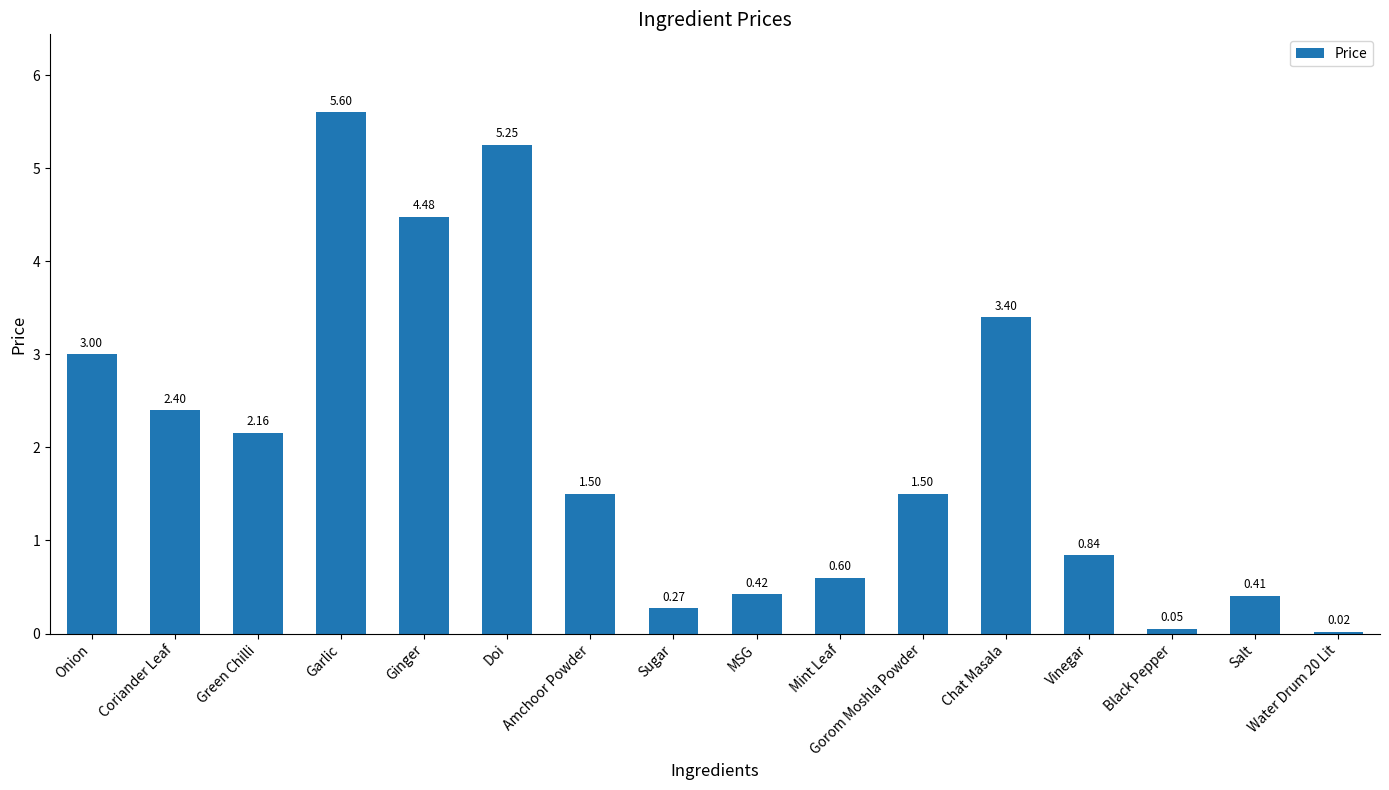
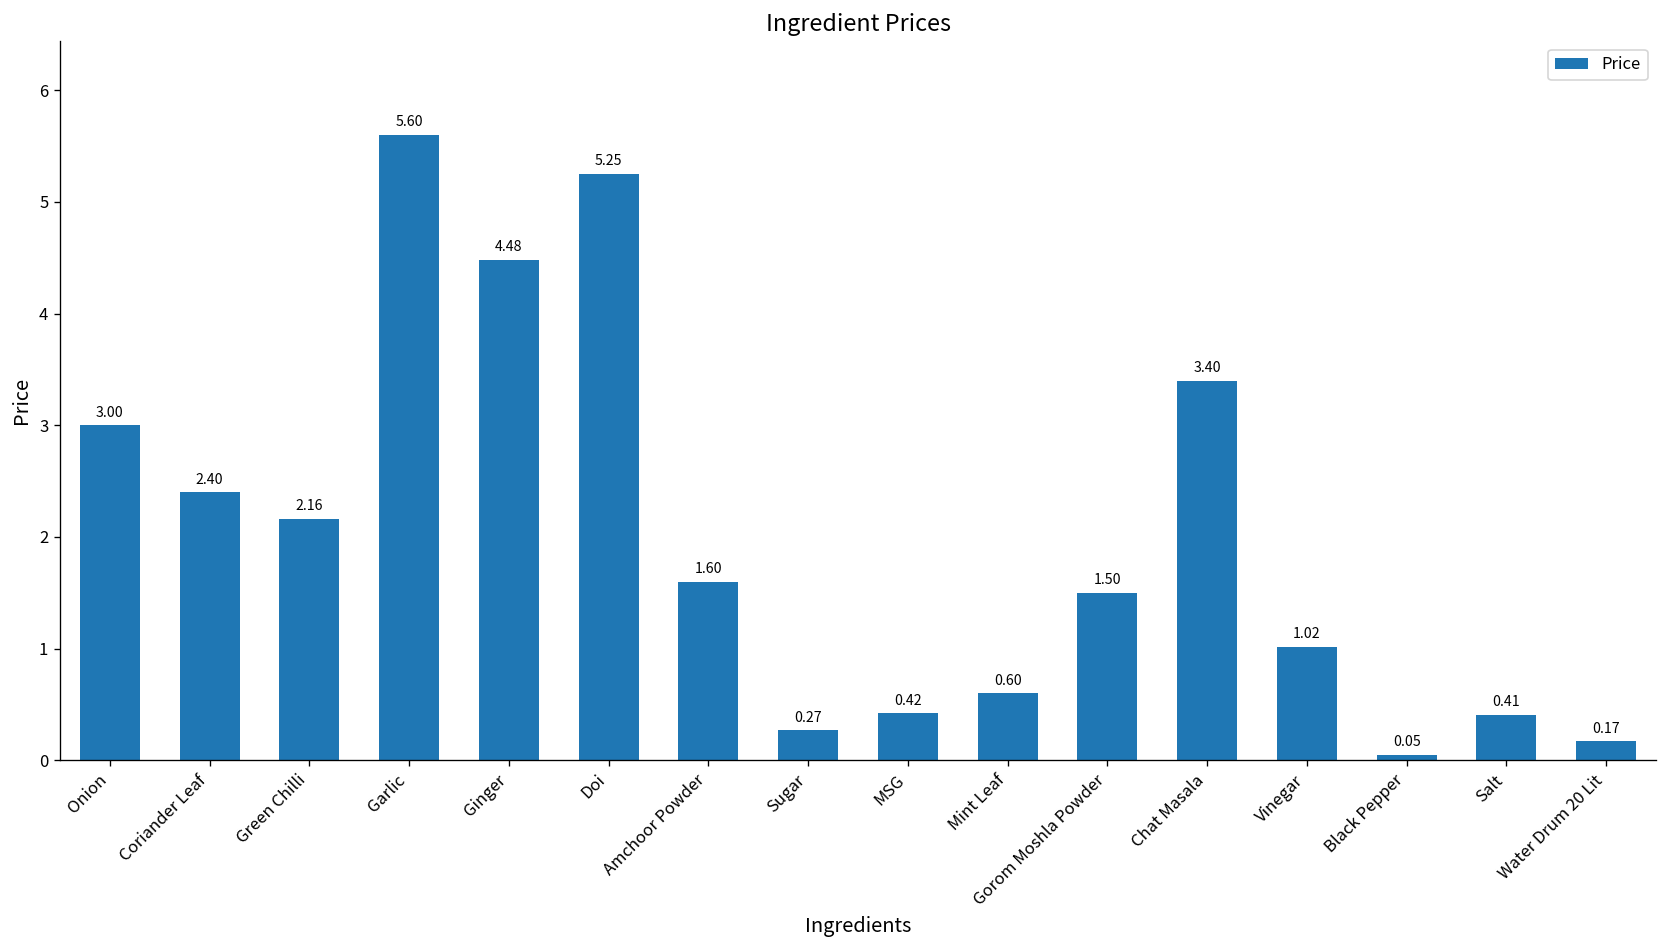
Amchoor Powder: 1.50 -> 1.60
Vinegar: 0.84 -> 1.02
Water Drum 20 Lit: 0.02 -> 0.17
